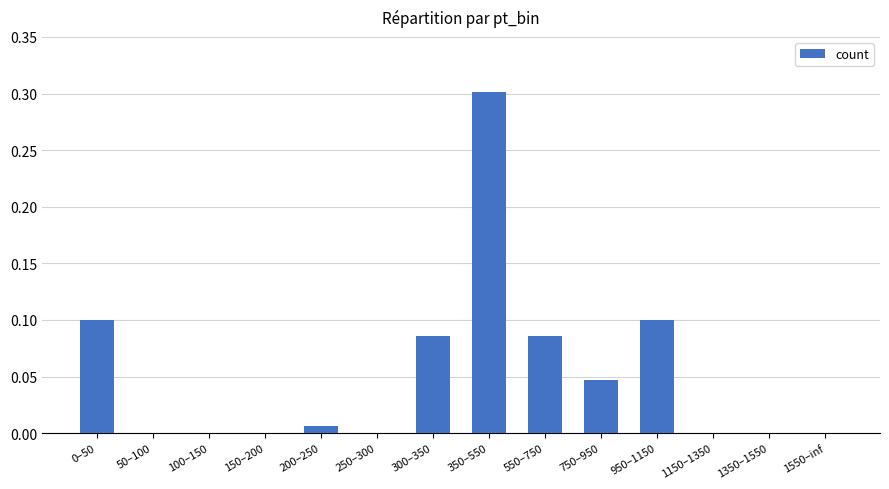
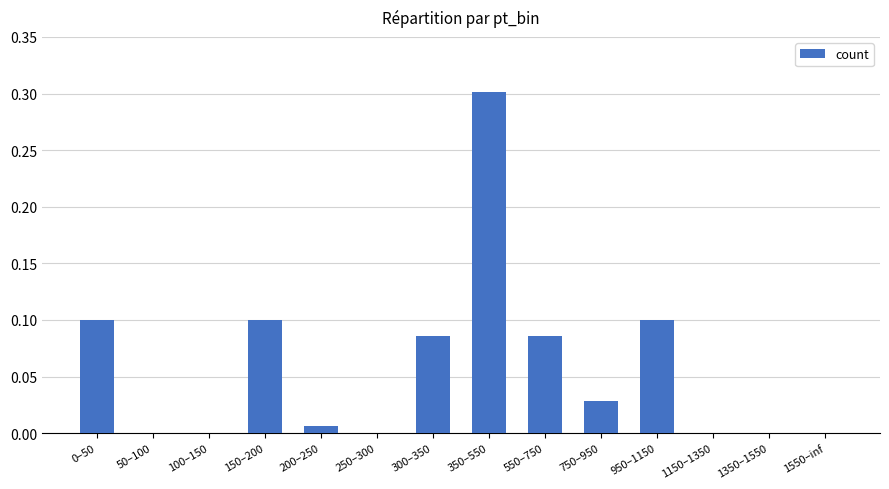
150–200: 0.0 -> 0.1
750–950: 0.047 -> 0.029
